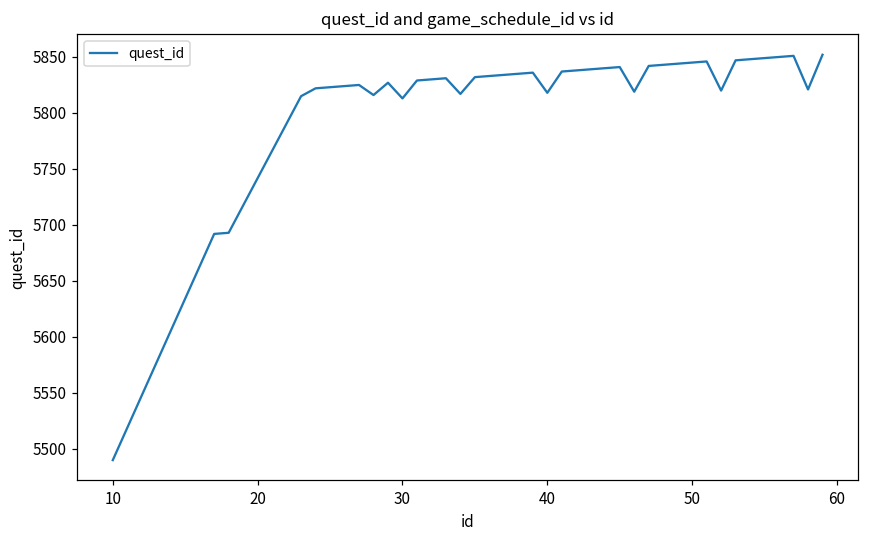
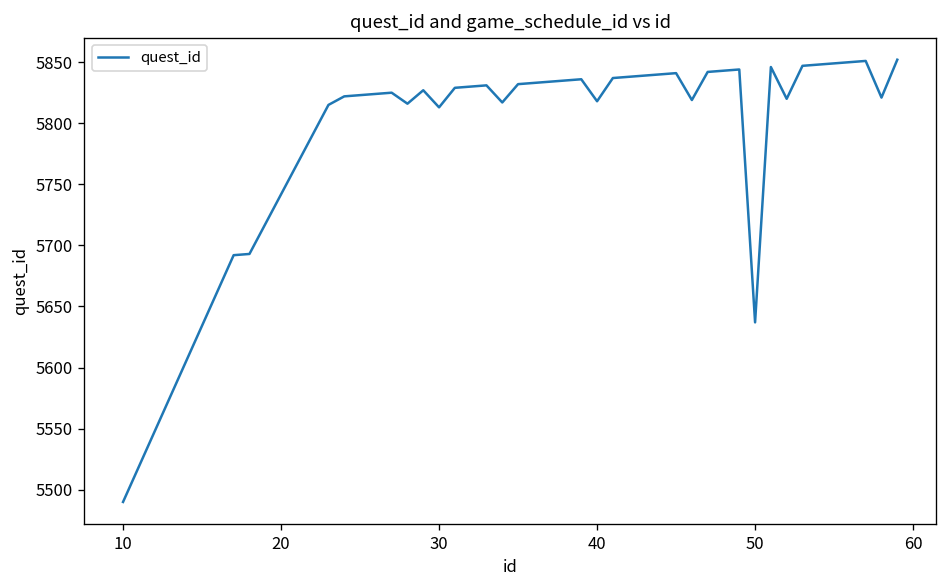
50: 5845 -> 5637
